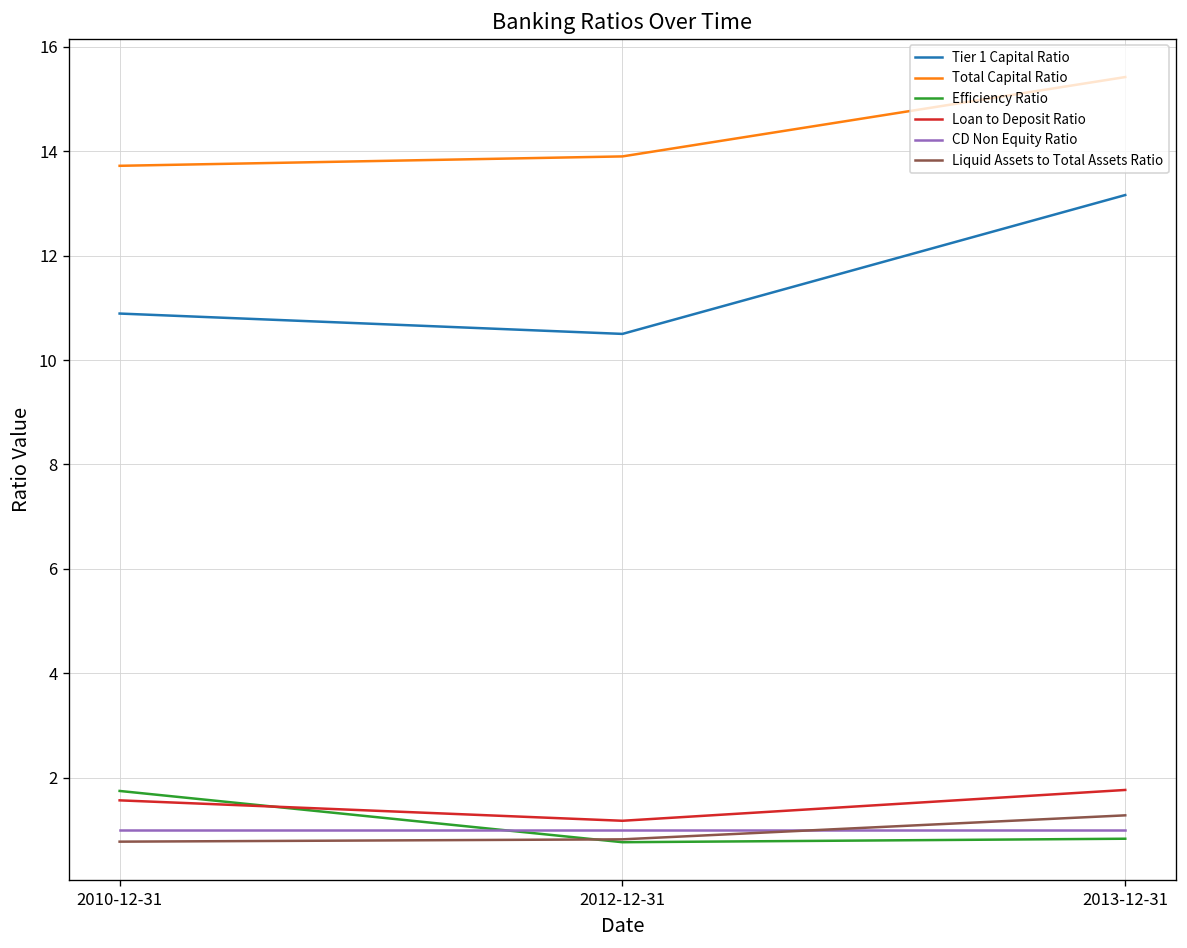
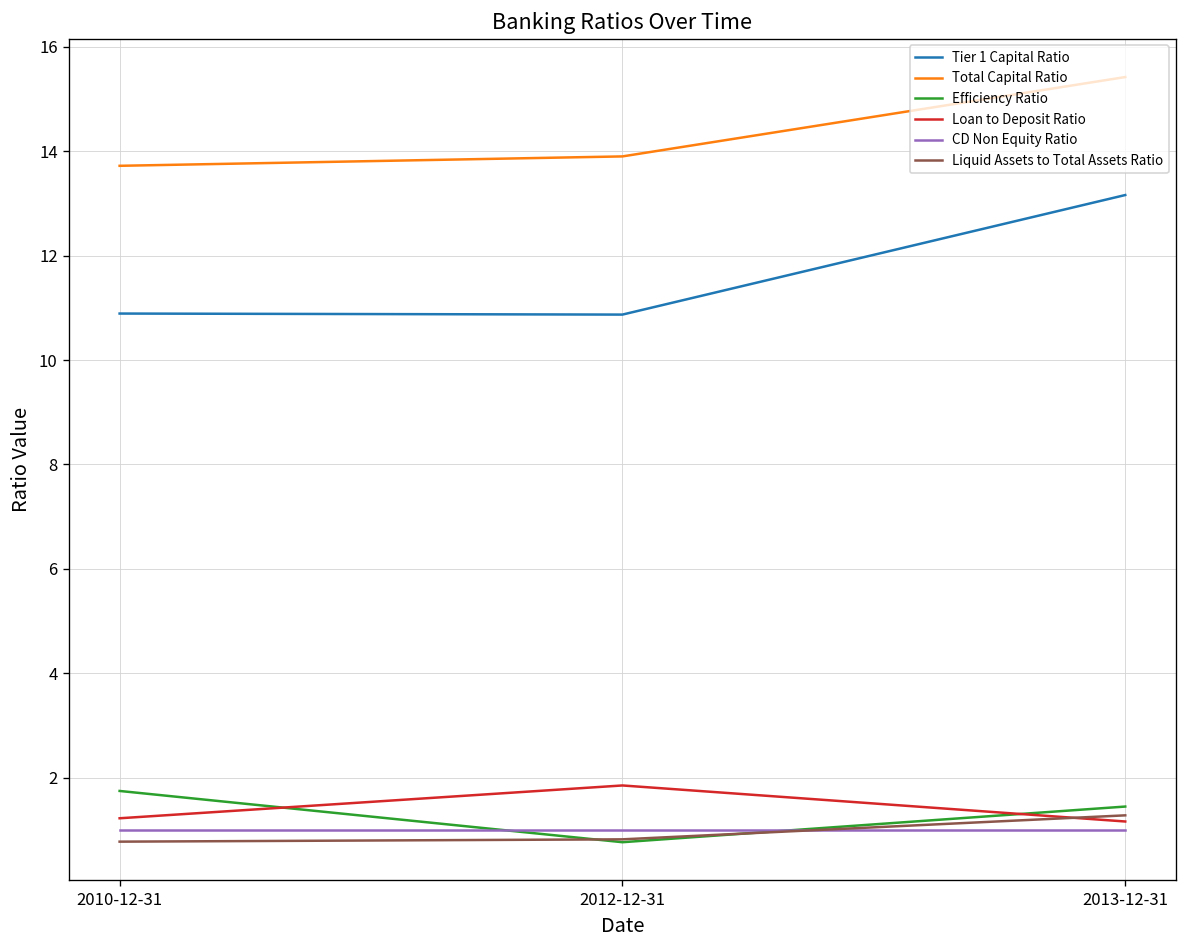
Loan to Deposit Ratio, 2010-12-31: 1.6 -> 1.2
Tier 1 Capital Ratio, 2012-12-31: 10.5 -> 10.9
Loan to Deposit Ratio, 2012-12-31: 1.2 -> 1.9
Efficiency Ratio, 2013-12-31: 0.8 -> 1.4
Loan to Deposit Ratio, 2013-12-31: 1.8 -> 1.2
